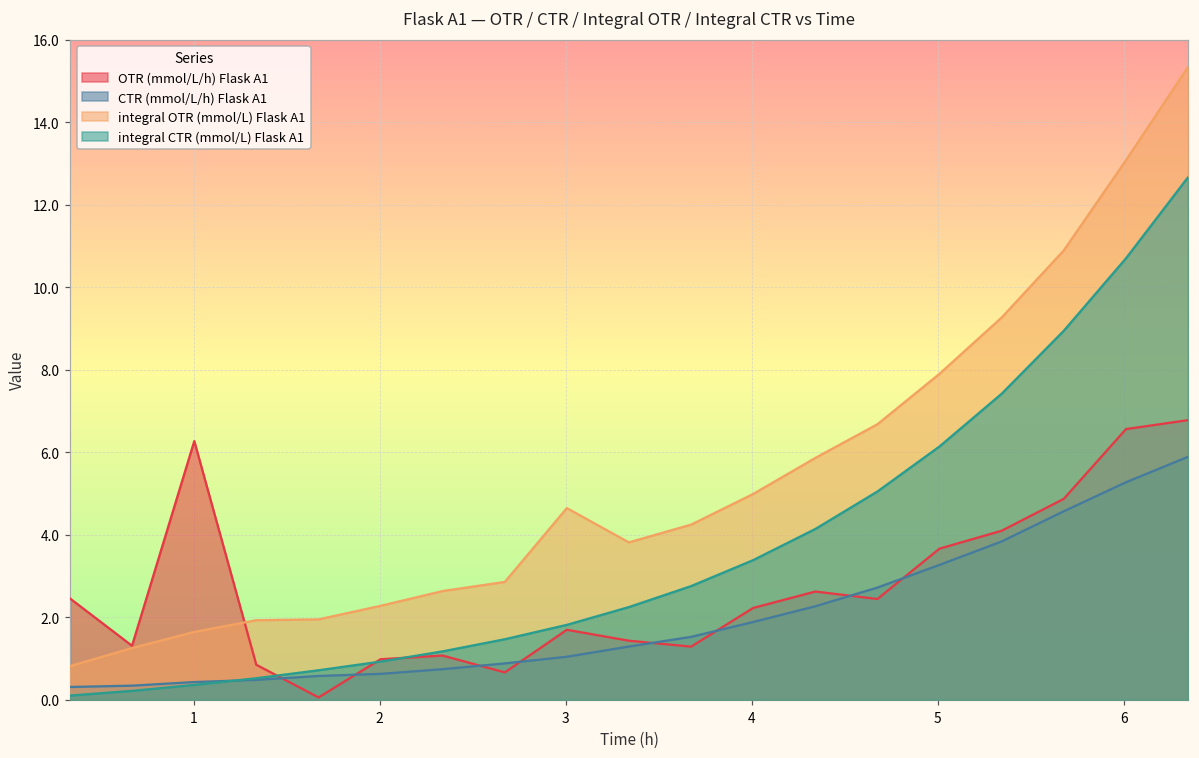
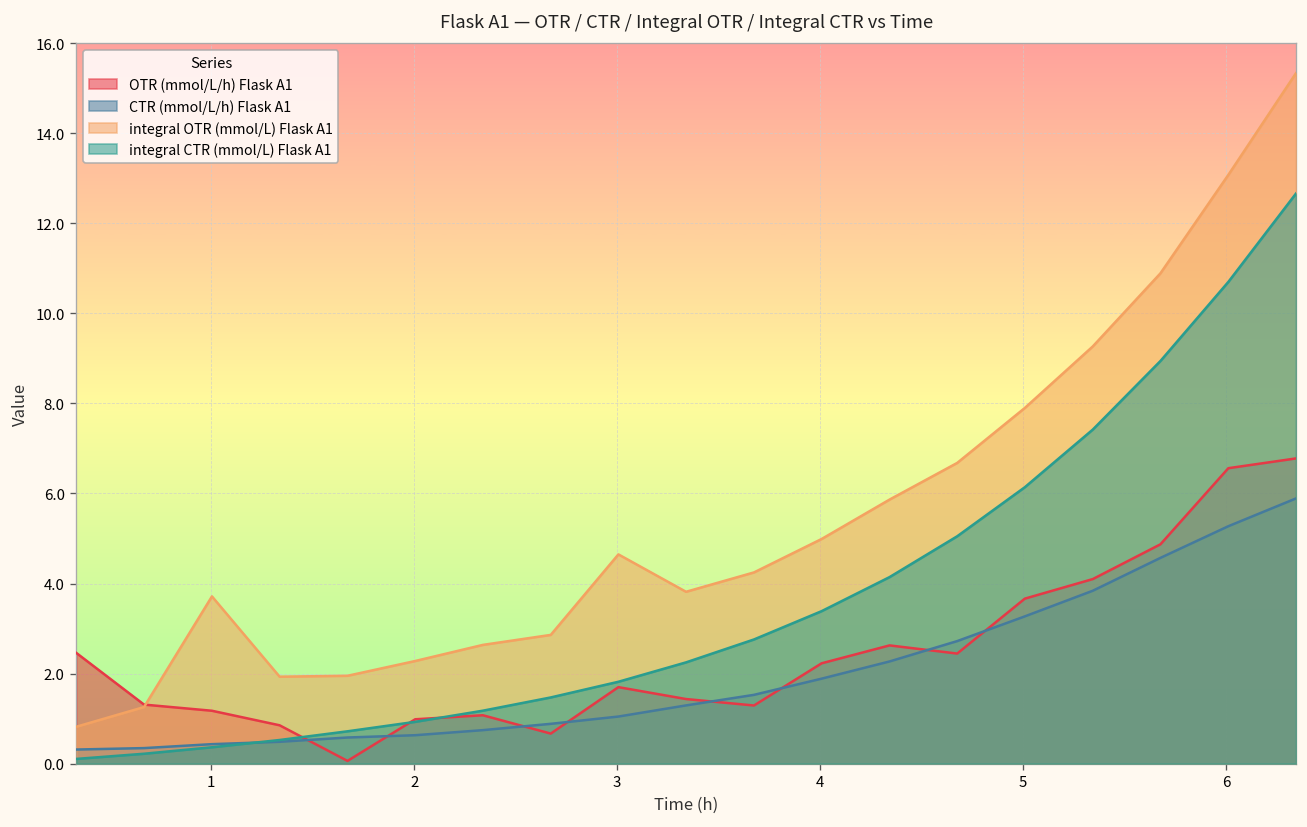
OTR (mmol/L/h) Flask A1, 1: 6.3 -> 1.2
integral OTR (mmol/L) Flask A1, 1: 1.6 -> 3.7
